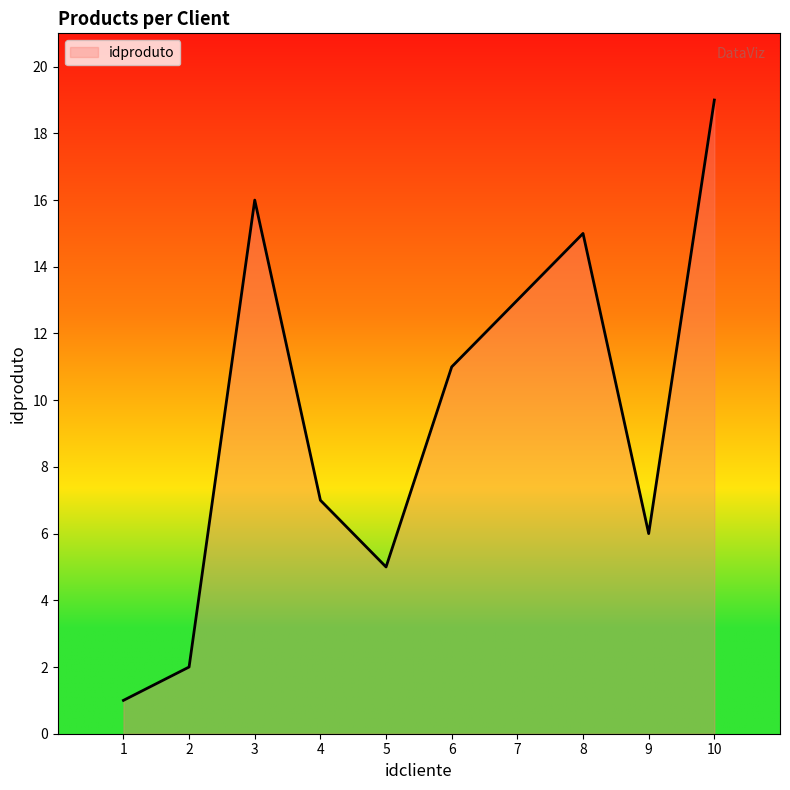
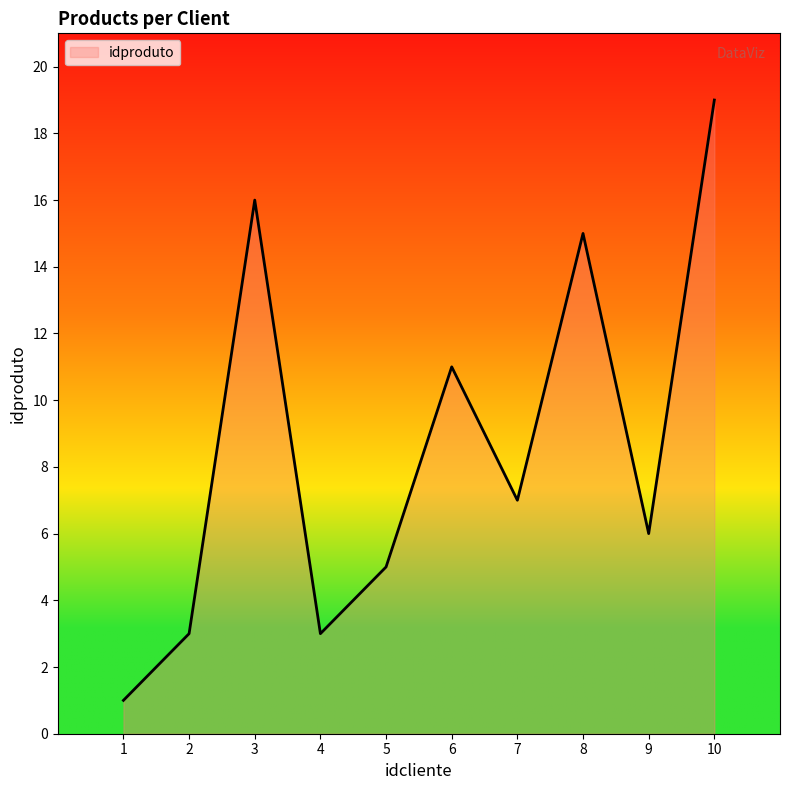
2: 2 -> 3
4: 7 -> 3
7: 13 -> 7
